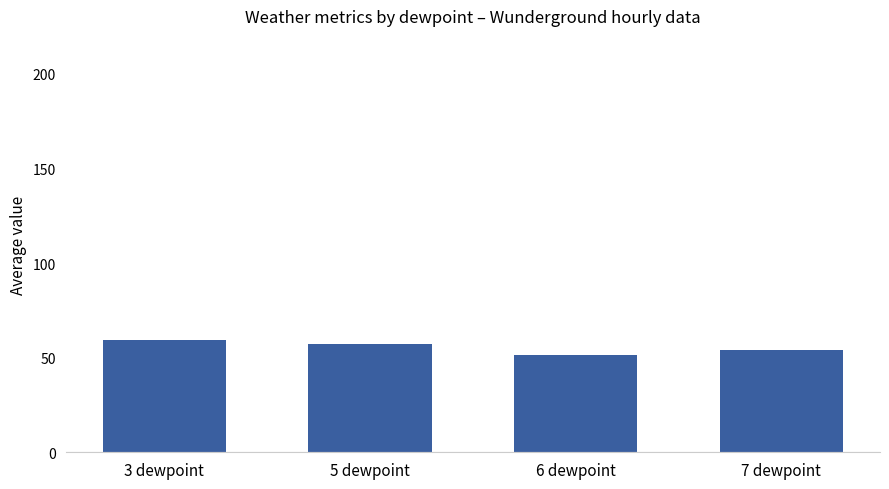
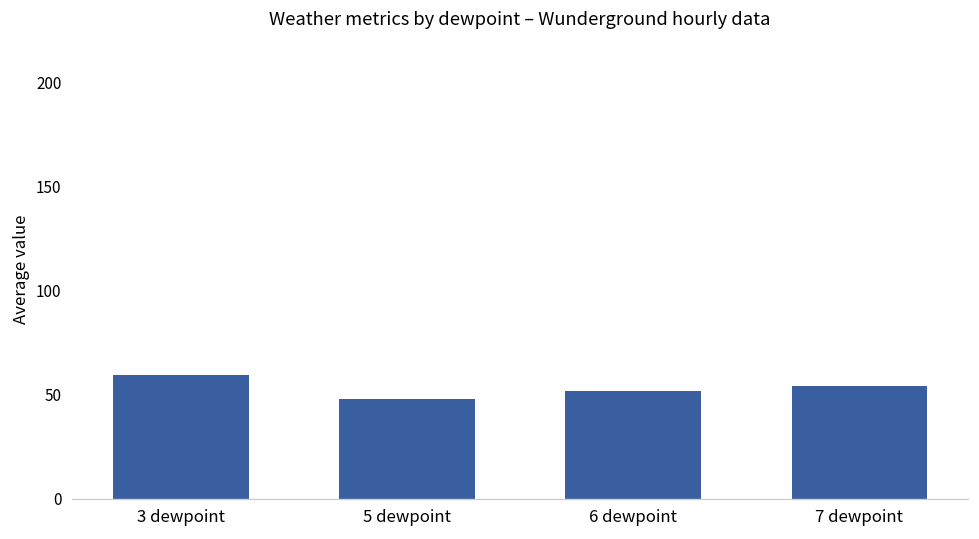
5 dewpoint: 57 -> 48
